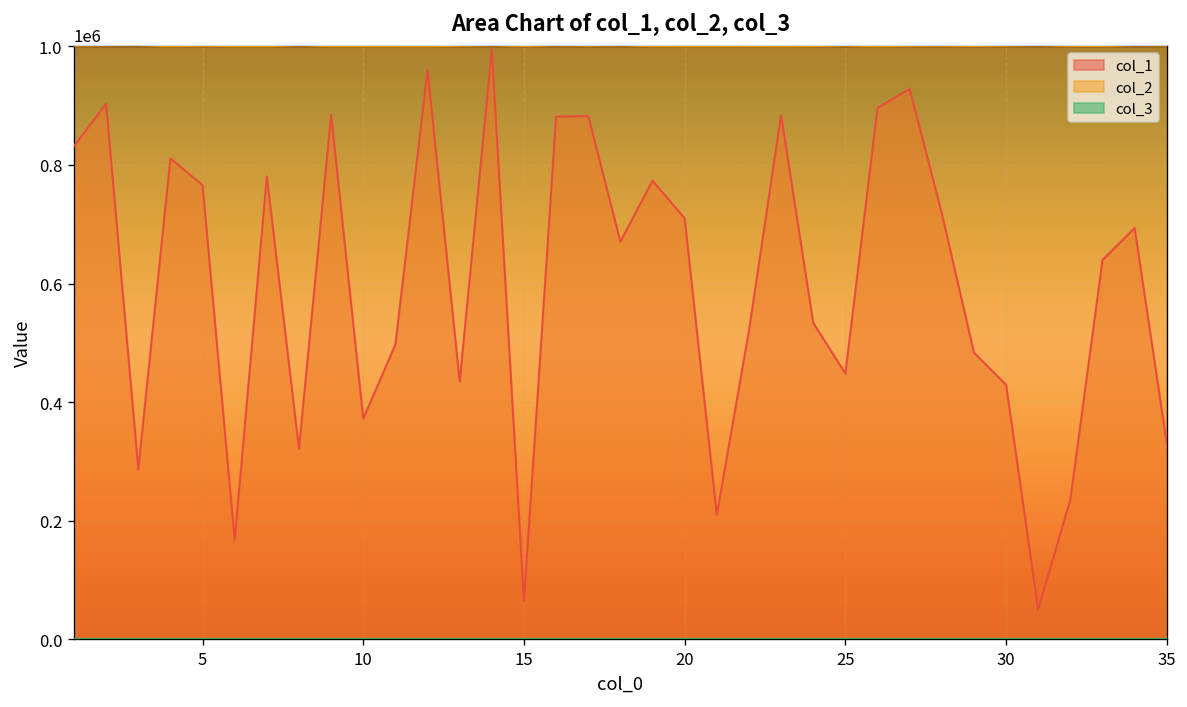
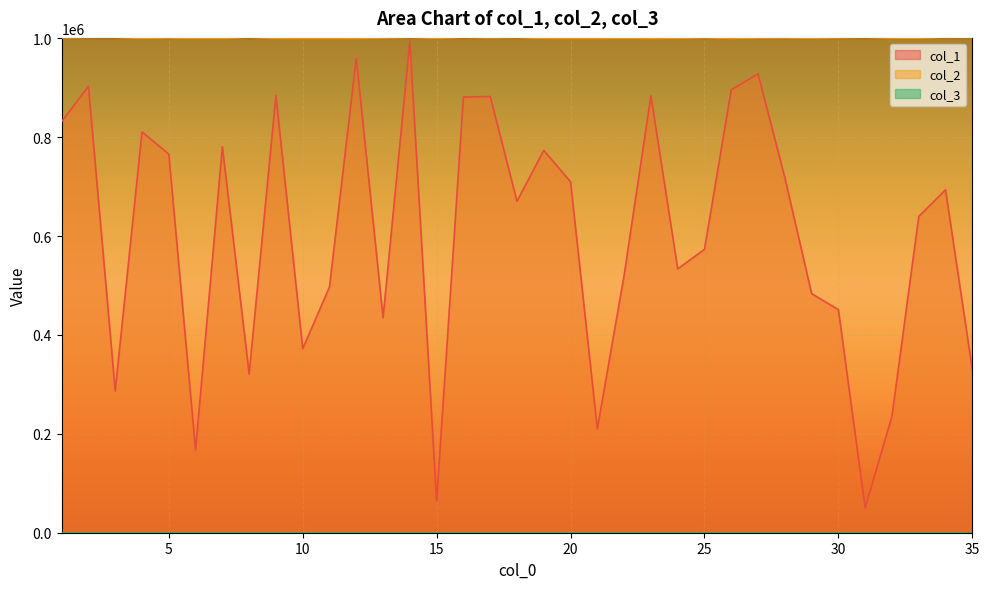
col_1, 25: 450000 -> 570000
col_1, 30: 430000 -> 450000
